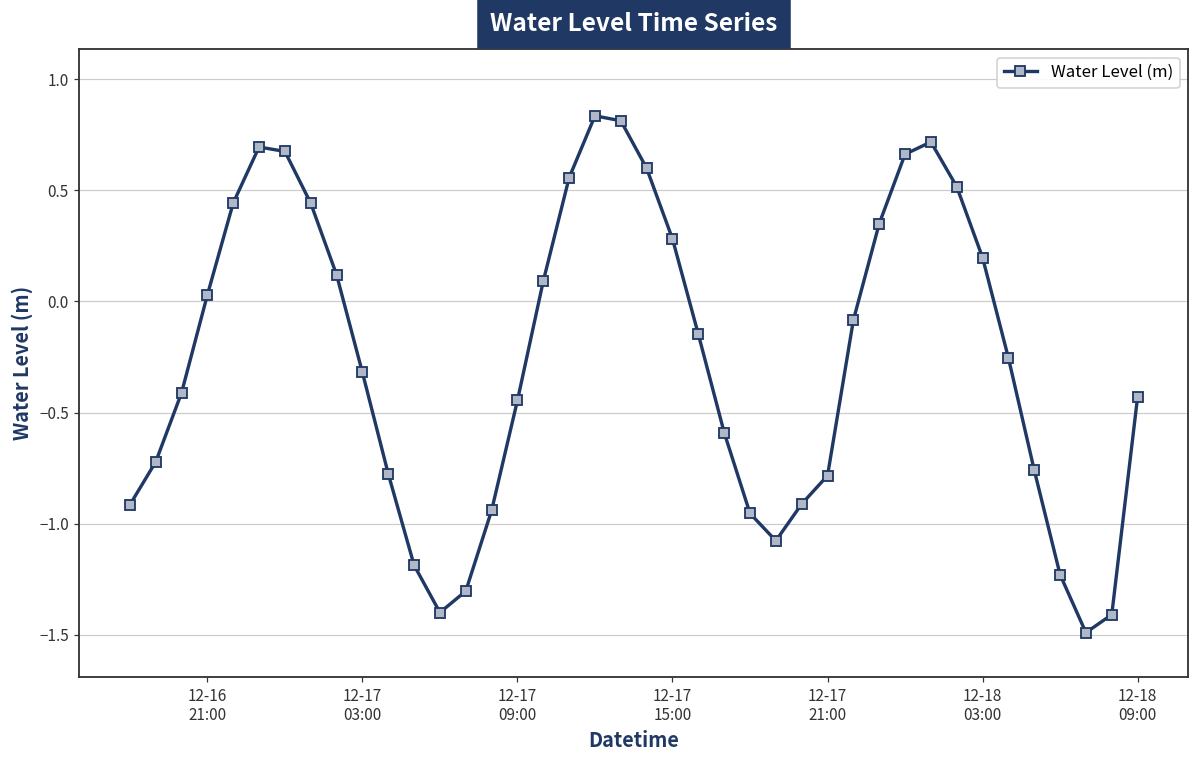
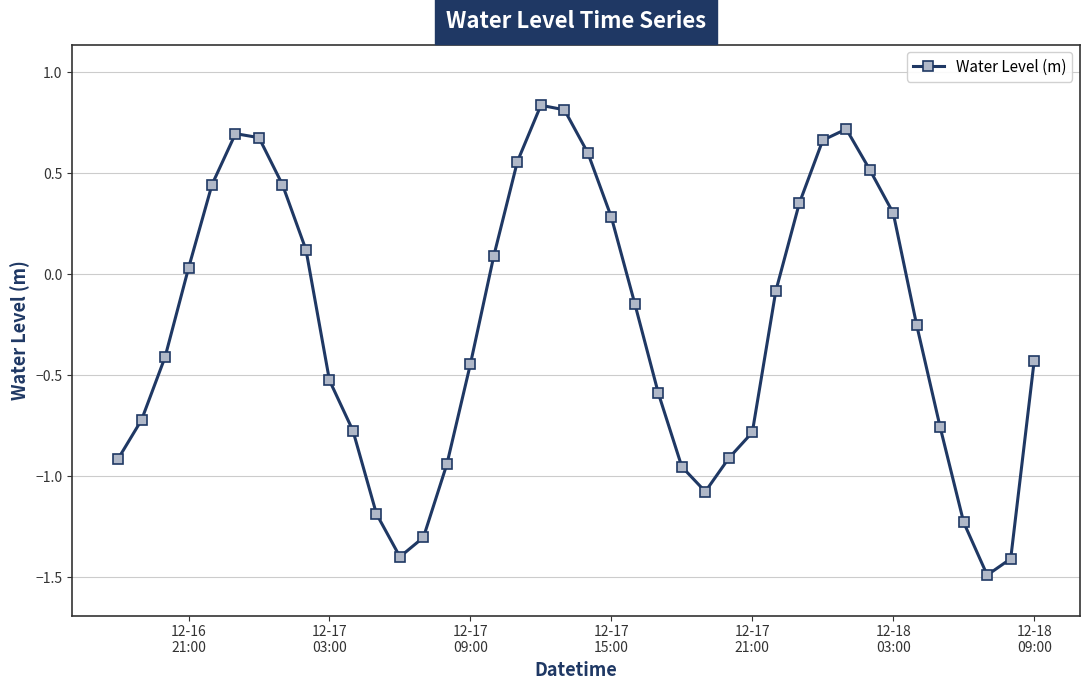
12-17 03:00: -0.32 -> -0.53
12-18 03:00: 0.20 -> 0.30
